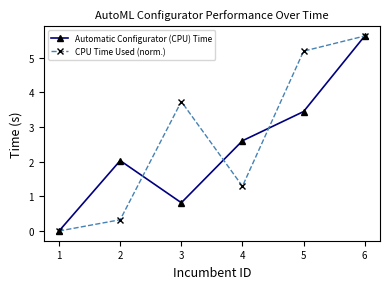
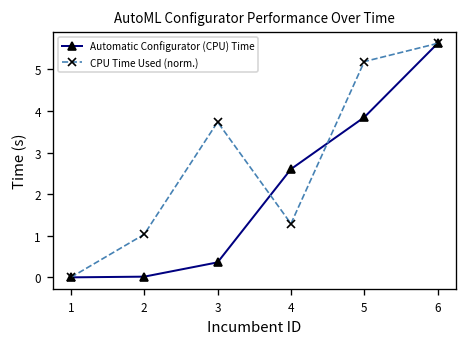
Automatic Configurator (CPU) Time, 2: 2.0 -> 0.0
CPU Time Used (norm.), 2: 0.3 -> 1.0
Automatic Configurator (CPU) Time, 3: 0.8 -> 0.4
Automatic Configurator (CPU) Time, 5: 3.4 -> 3.8
